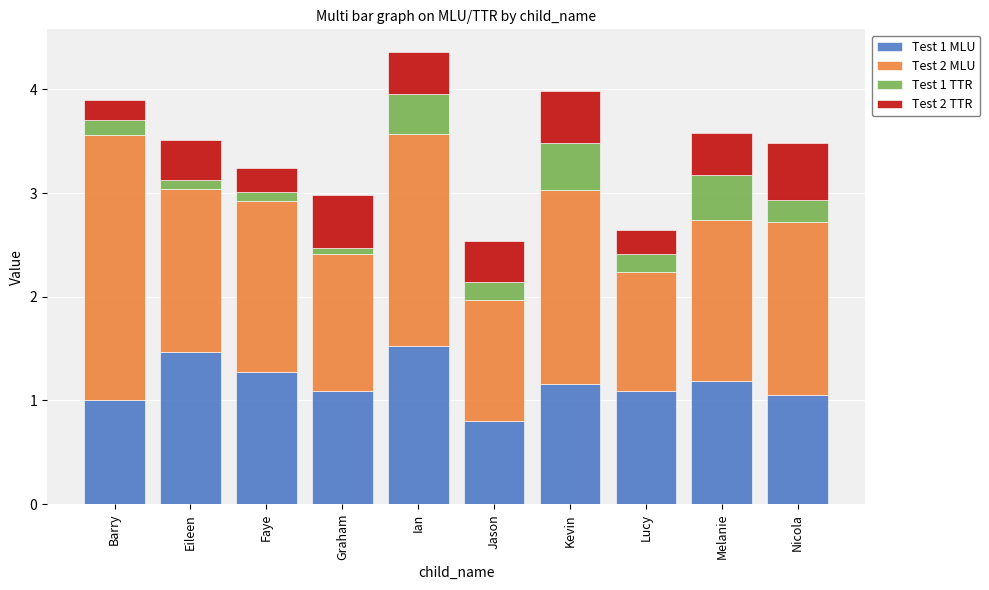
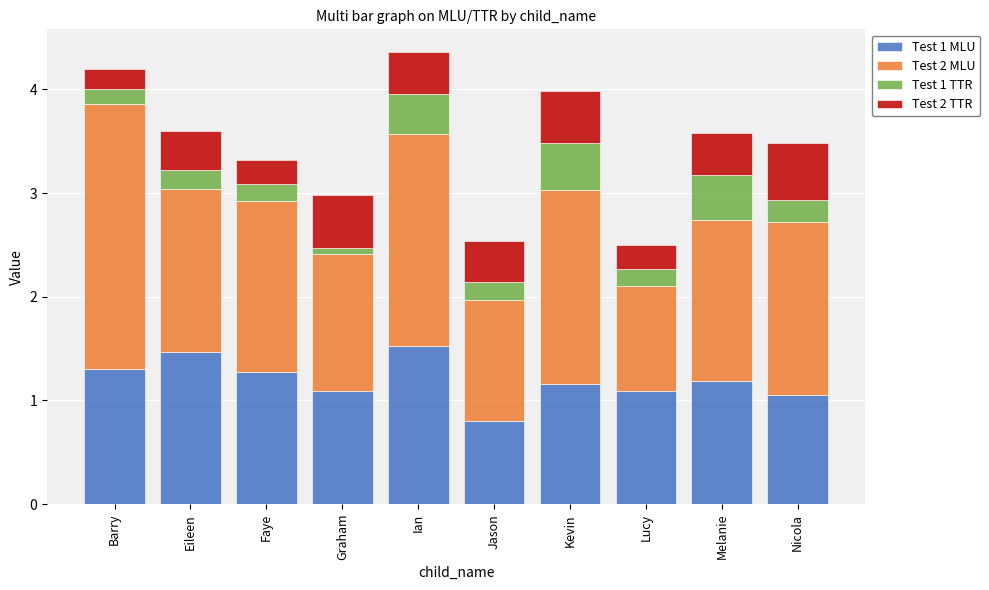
Test 1 MLU, Barry: 1.0 -> 1.3
Test 1 TTR, Eileen: 0.09 -> 0.18
Test 1 TTR, Faye: 0.09 -> 0.17
Test 2 MLU, Lucy: 1.15 -> 1.01
